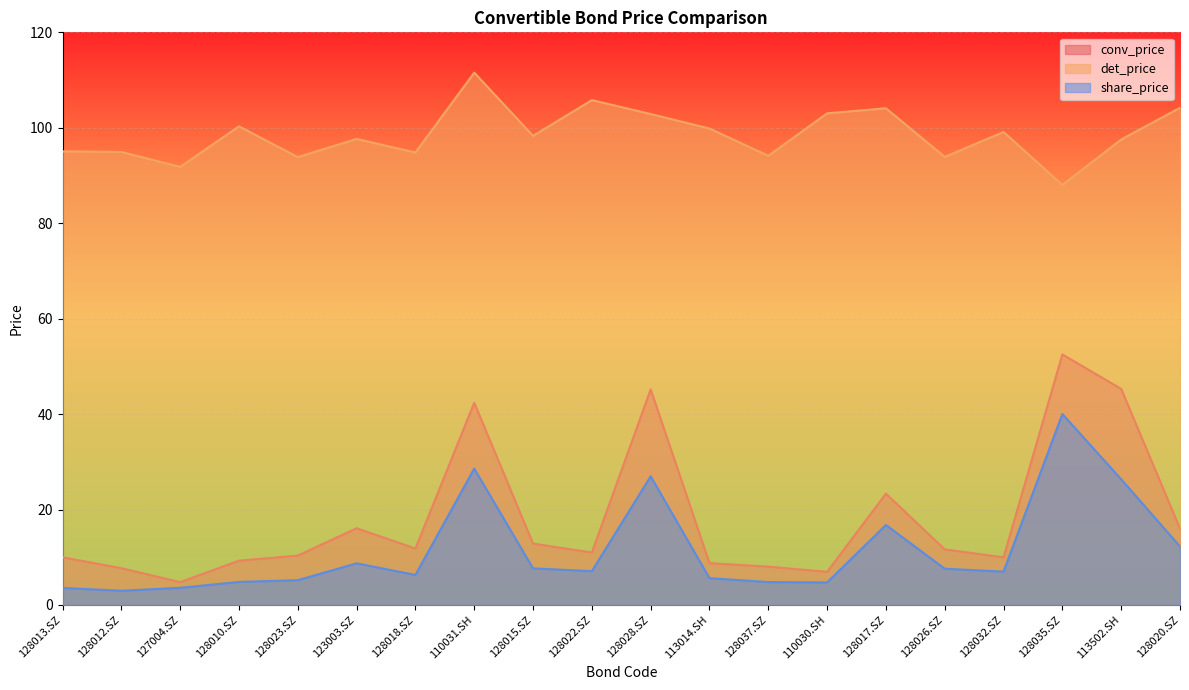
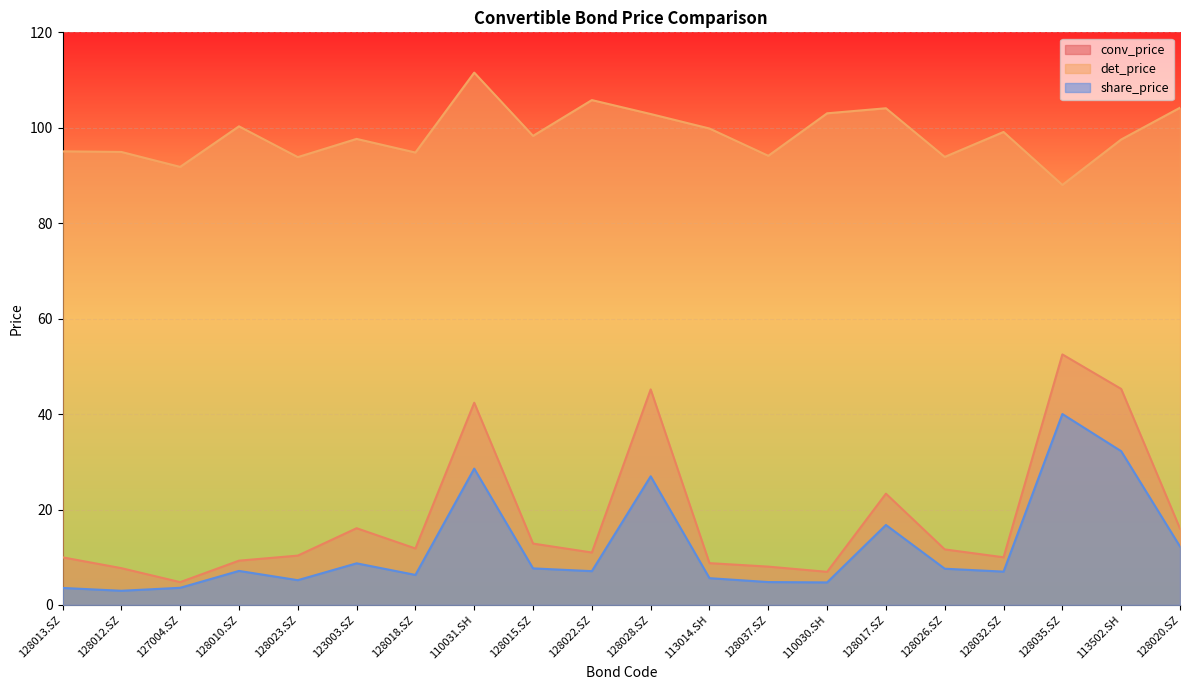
share_price, 128010.SZ: 5 -> 7
share_price, 113502.SH: 26 -> 32
